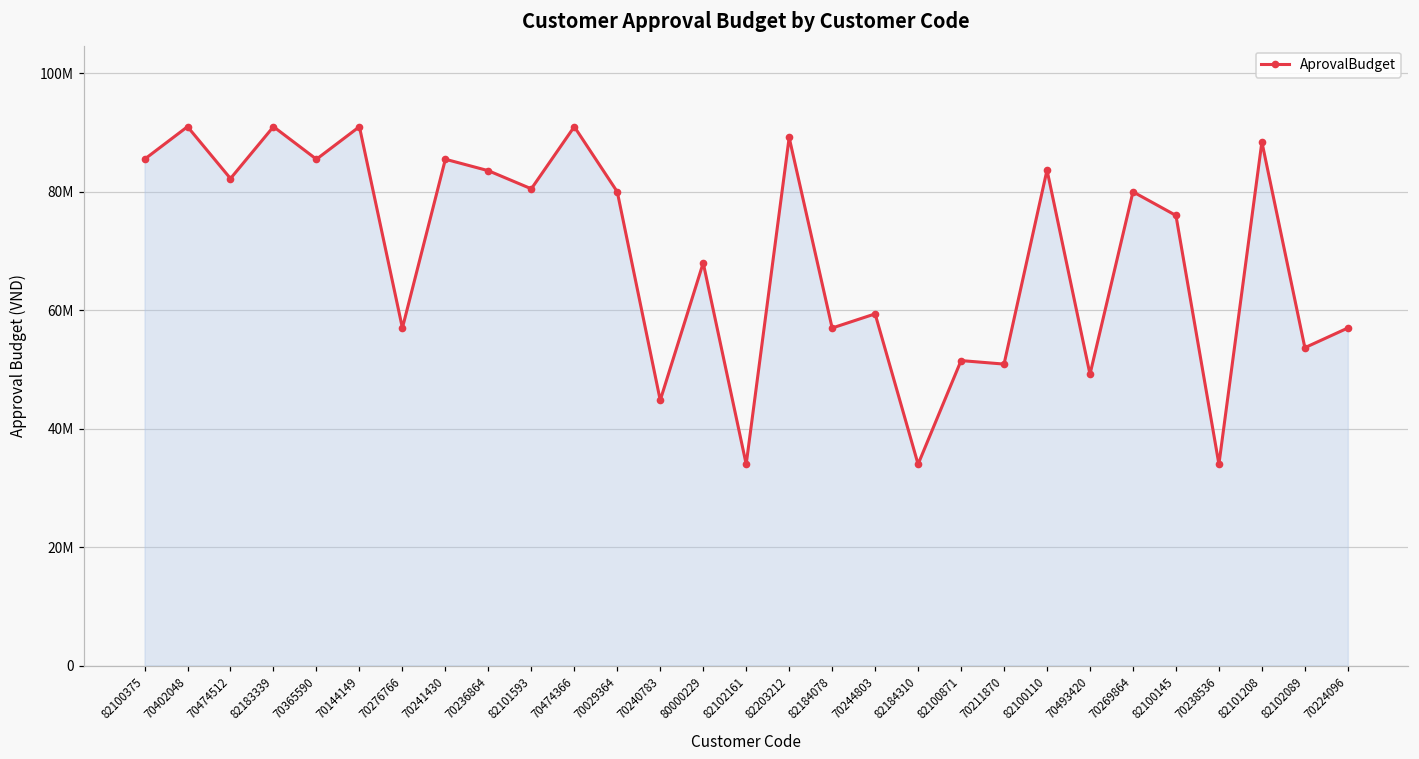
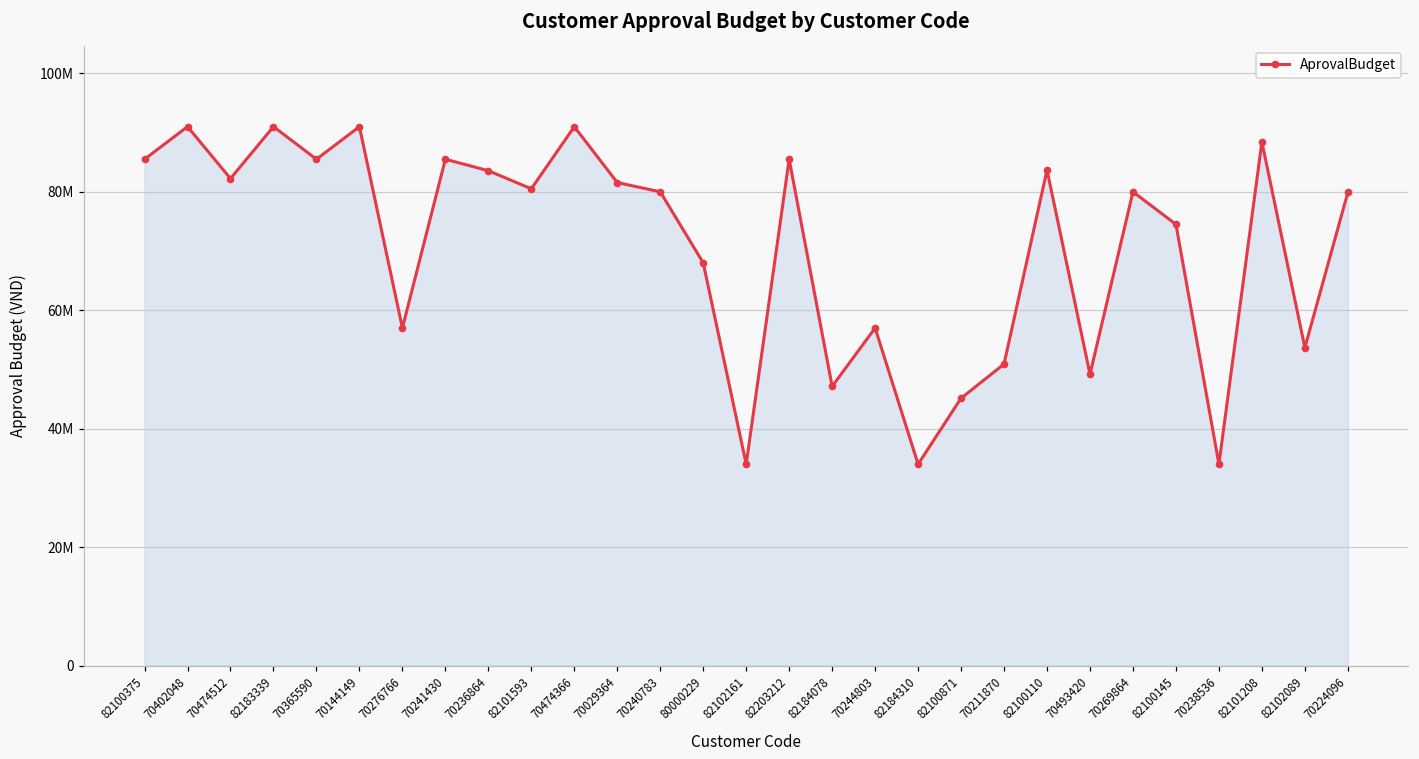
70029364: 80000000 -> 82000000
70240783: 45000000 -> 80000000
82203212: 89000000 -> 86000000
82184078: 57000000 -> 47000000
70244803: 59000000 -> 57000000
82100871: 52000000 -> 45000000
82100145: 76000000 -> 75000000
70224096: 57000000 -> 80000000
